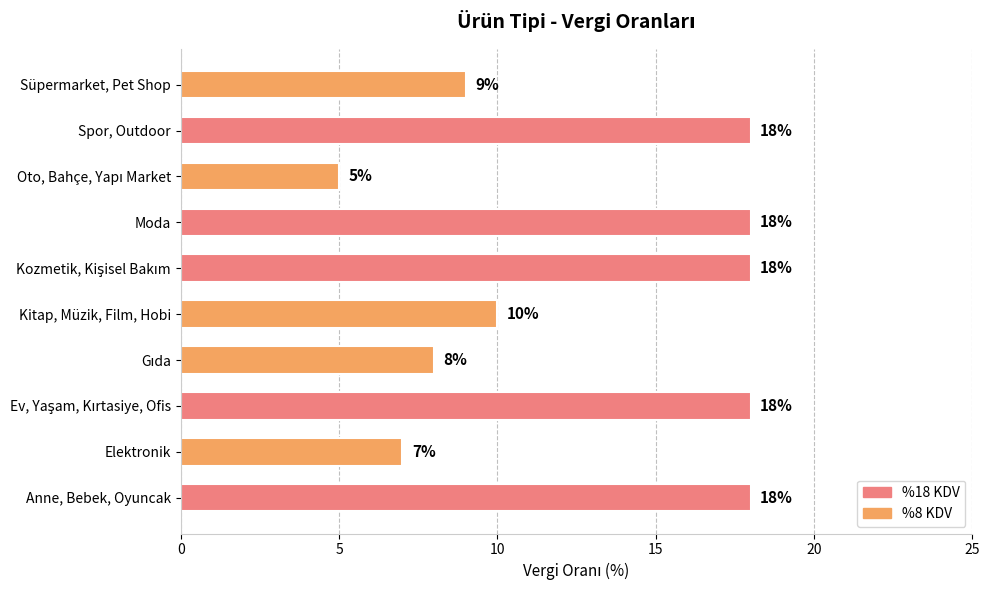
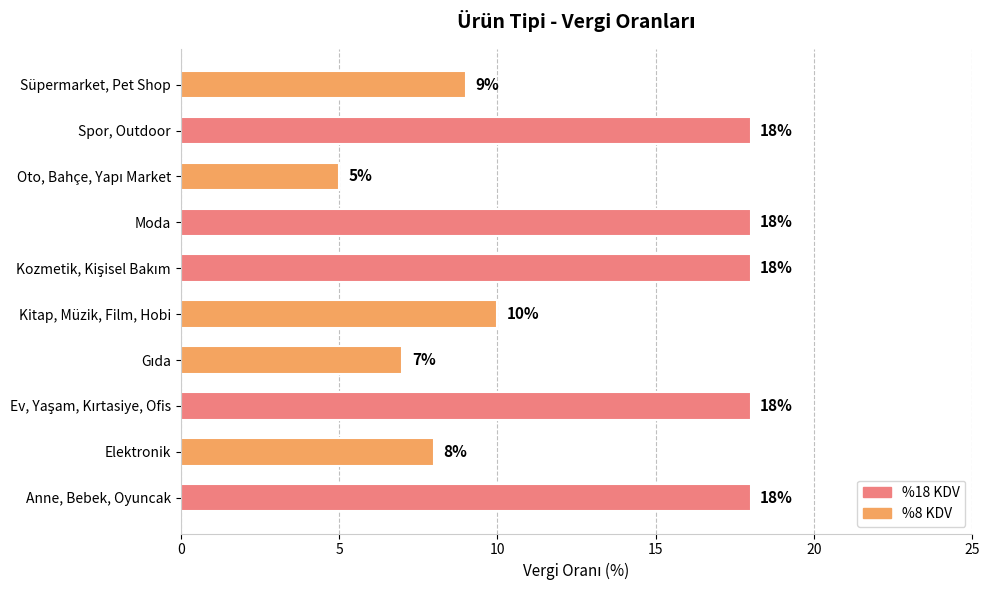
Gıda: 8% -> 7%
Elektronik: 7% -> 8%
